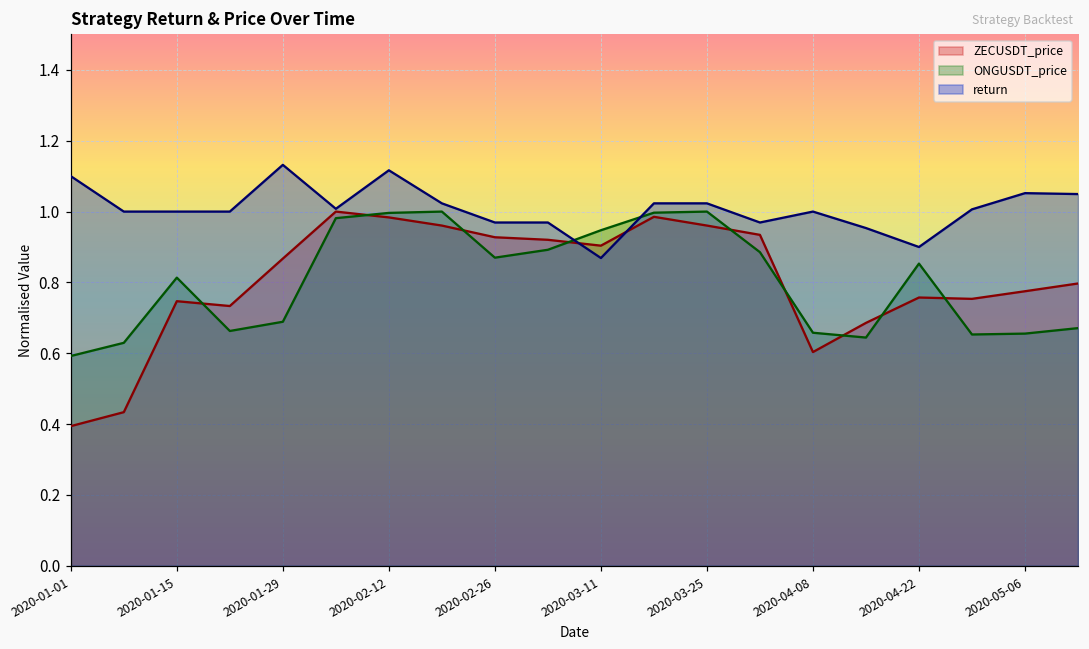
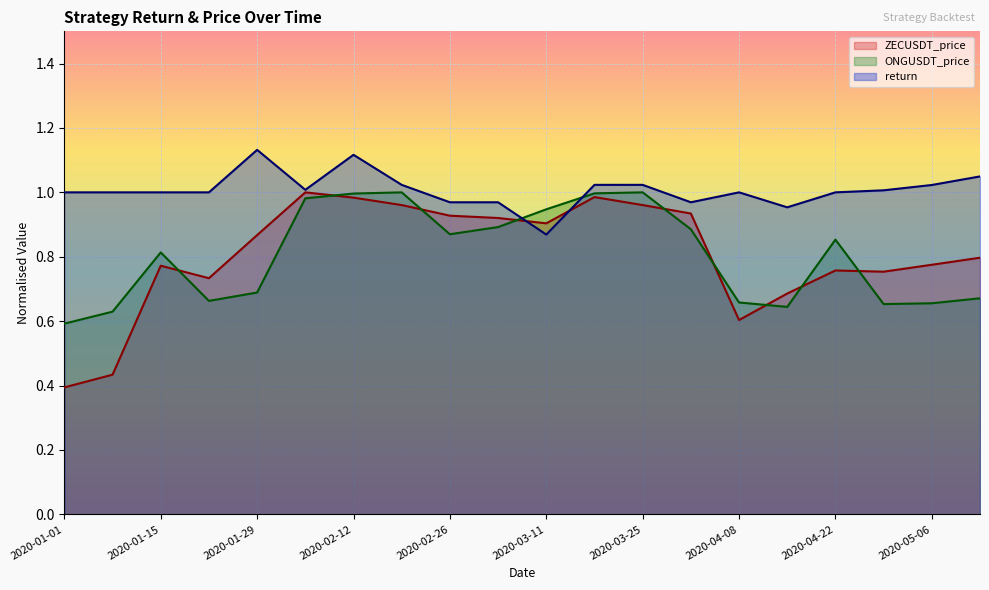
return, 2020-01-01: 1.1 -> 1.0
ZECUSDT_price, 2020-01-15: 0.75 -> 0.77
return, 2020-04-22: 0.9 -> 1.0
return, 2020-05-06: 1.05 -> 1.02
